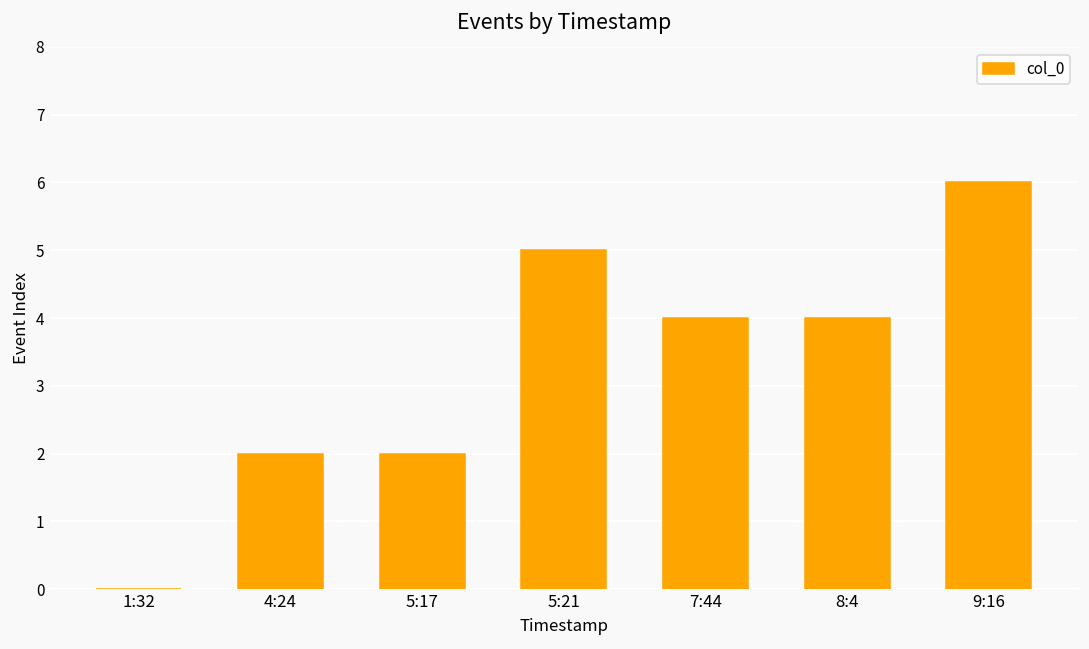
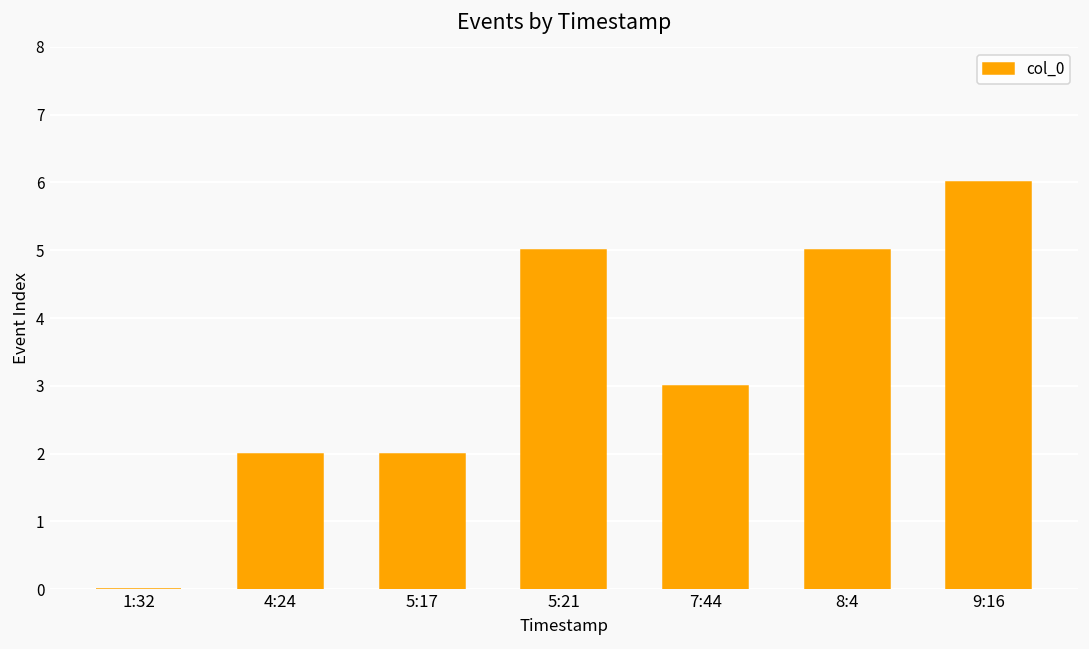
7:44: 4 -> 3
8:4: 4 -> 5
